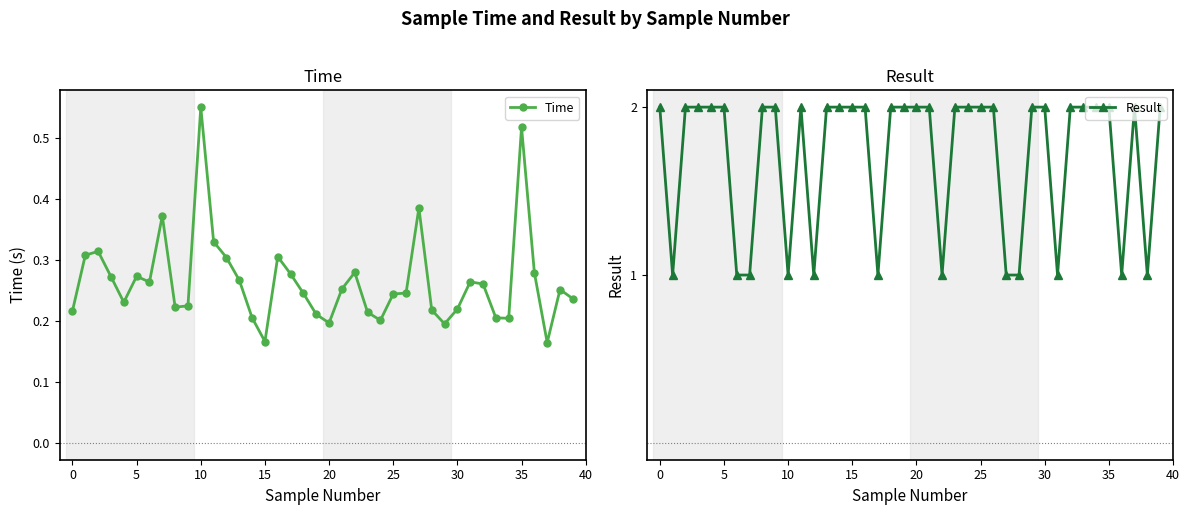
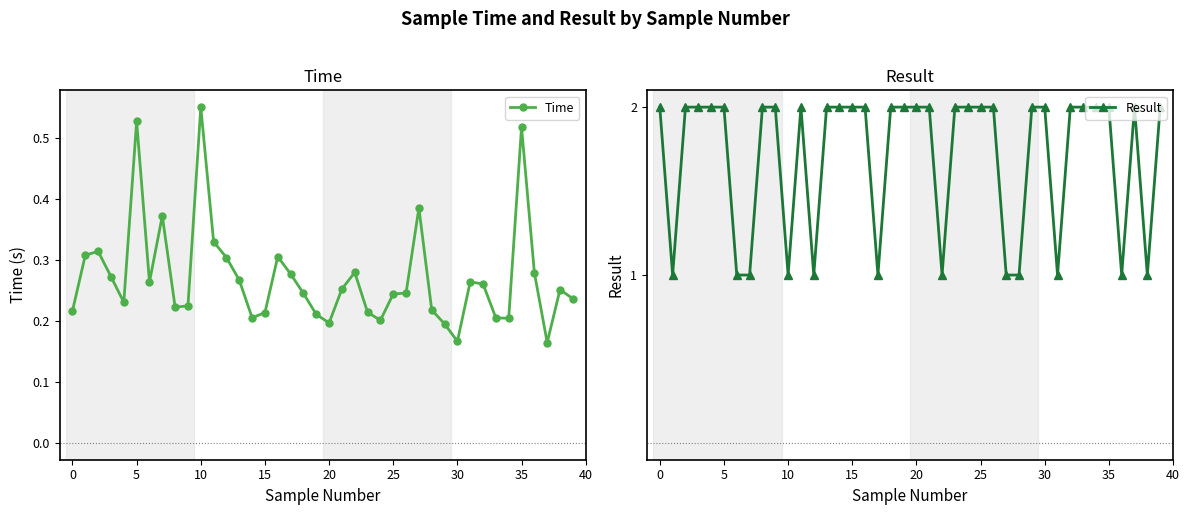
Time, 5: 0.27 -> 0.53
Time, 15: 0.17 -> 0.21
Time, 30: 0.22 -> 0.17
